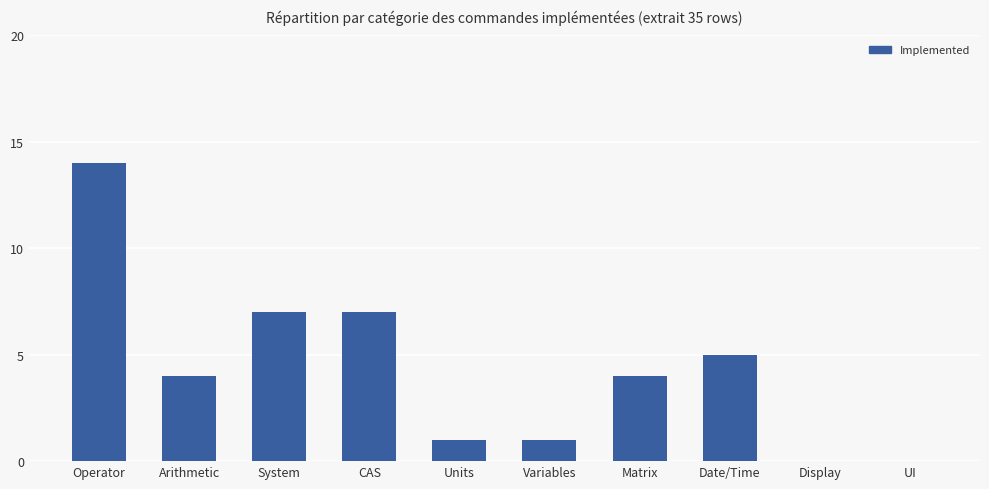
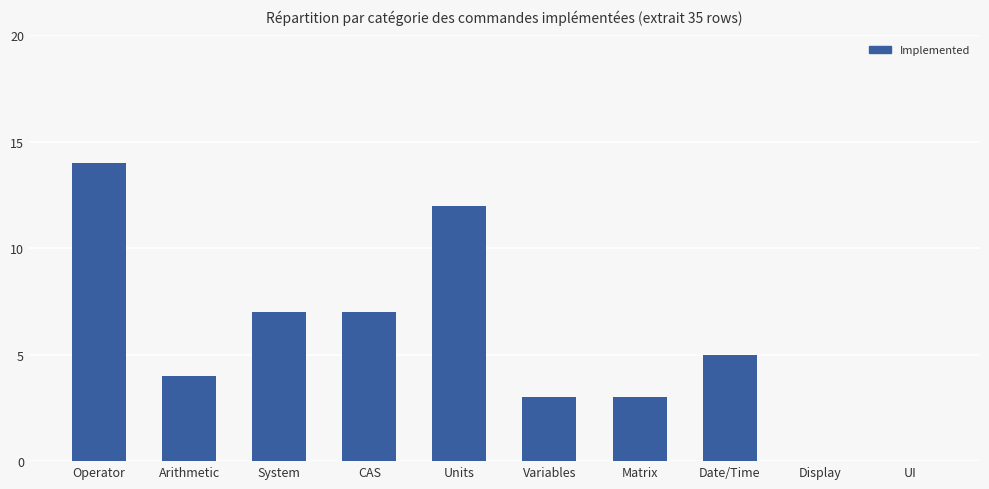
Units: 1 -> 12
Variables: 1 -> 3
Matrix: 4 -> 3
